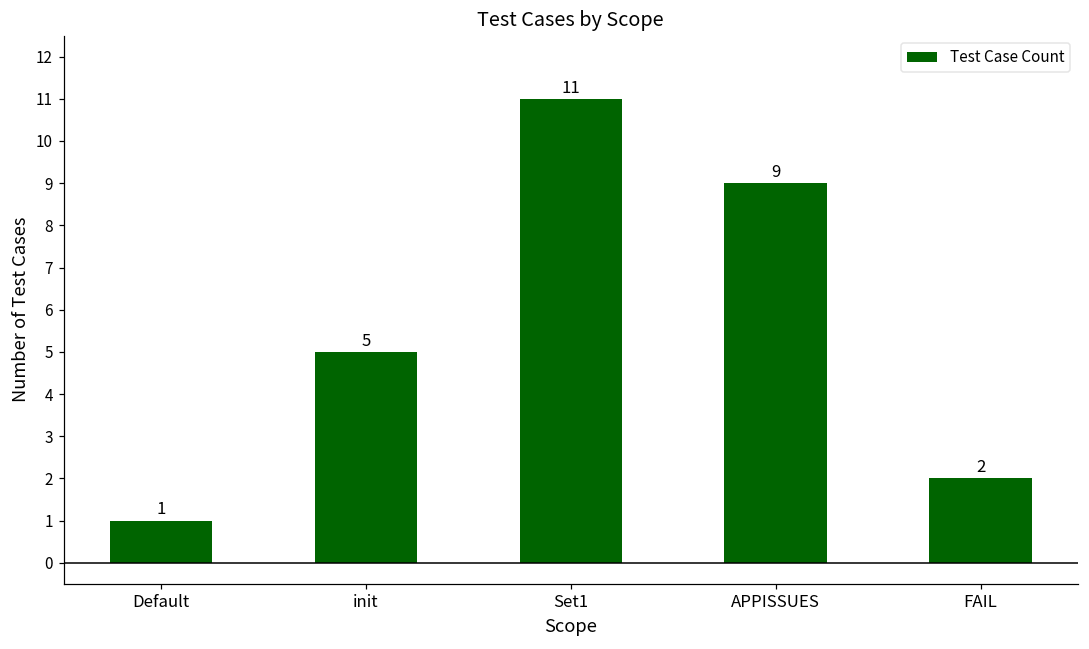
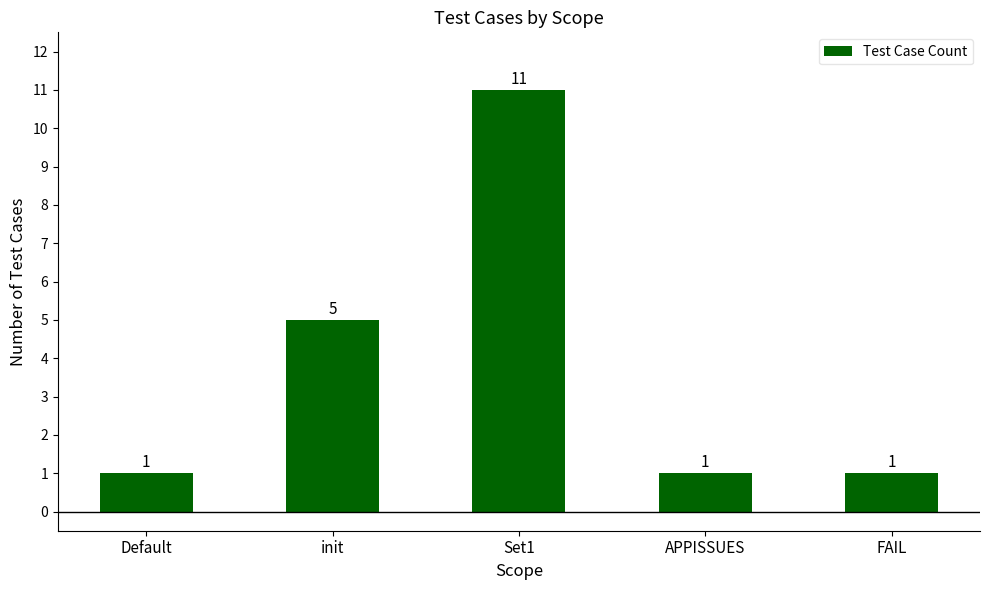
APPISSUES: 9 -> 1
FAIL: 2 -> 1
